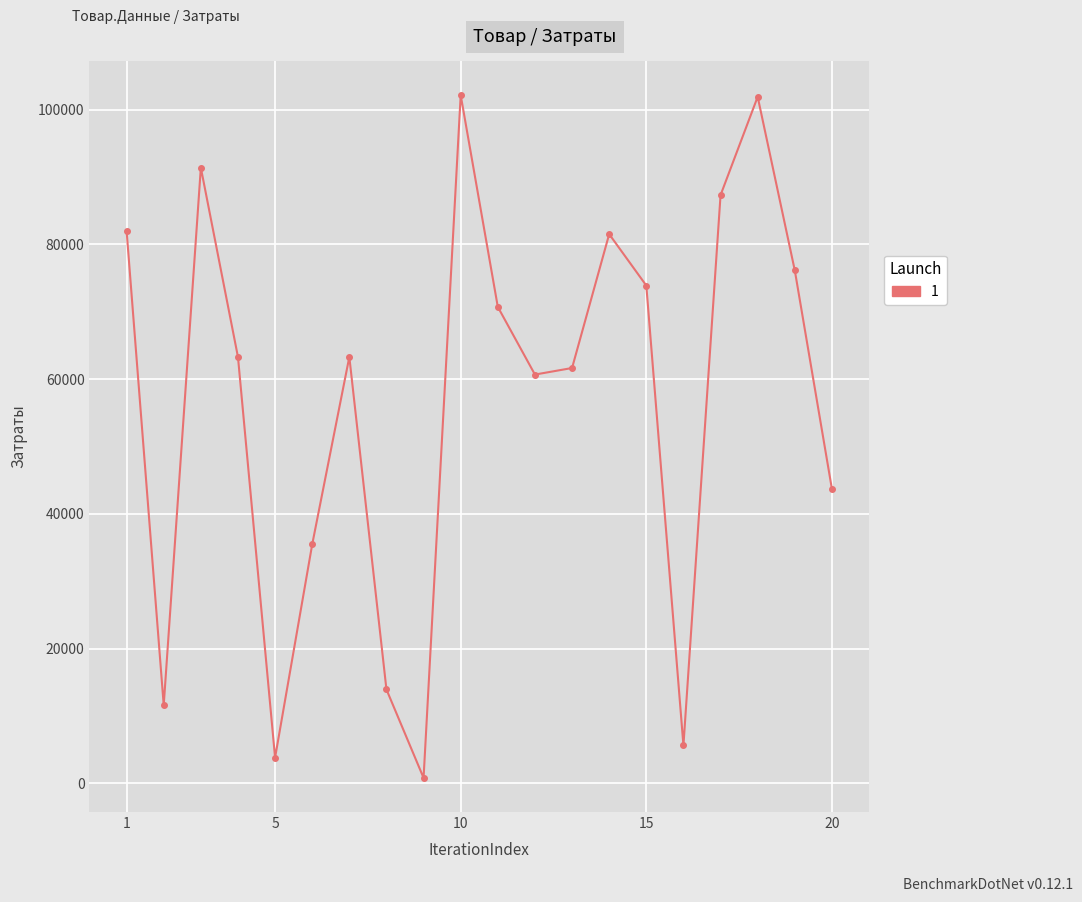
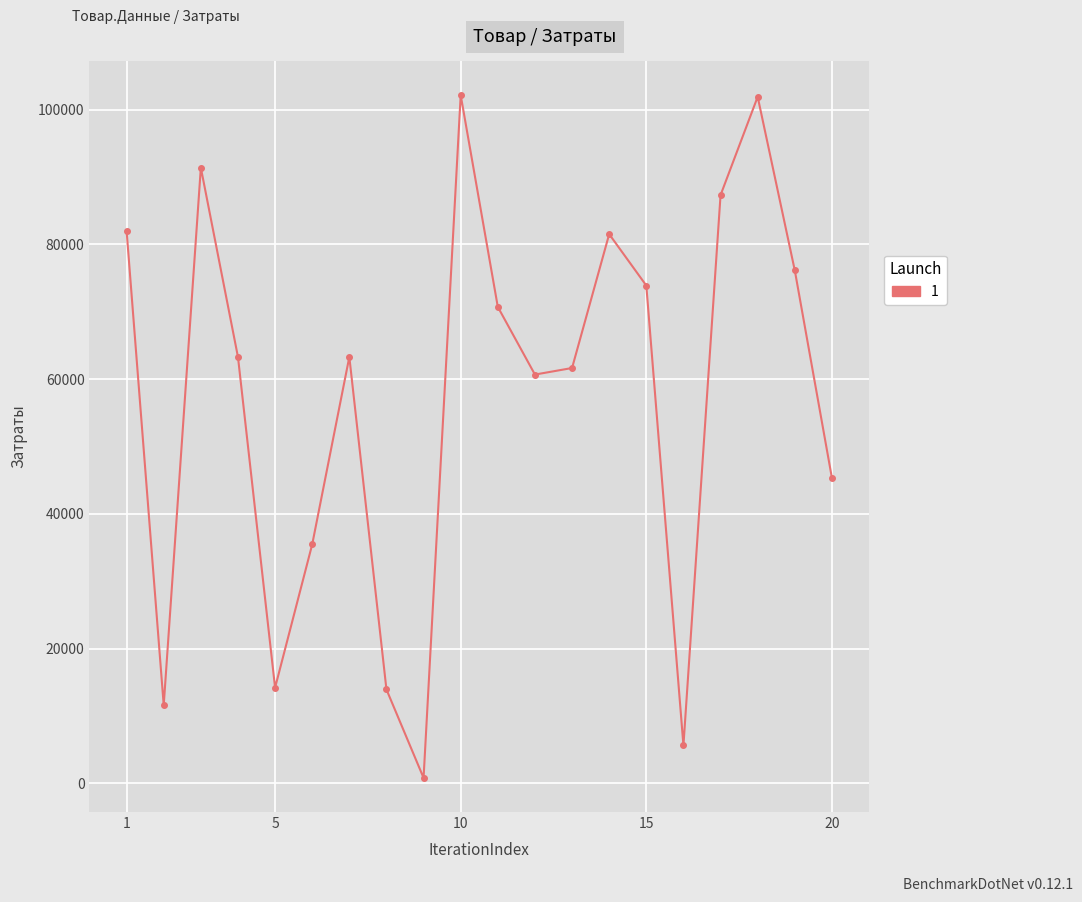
5: 4000 -> 14000
20: 44000 -> 45000
